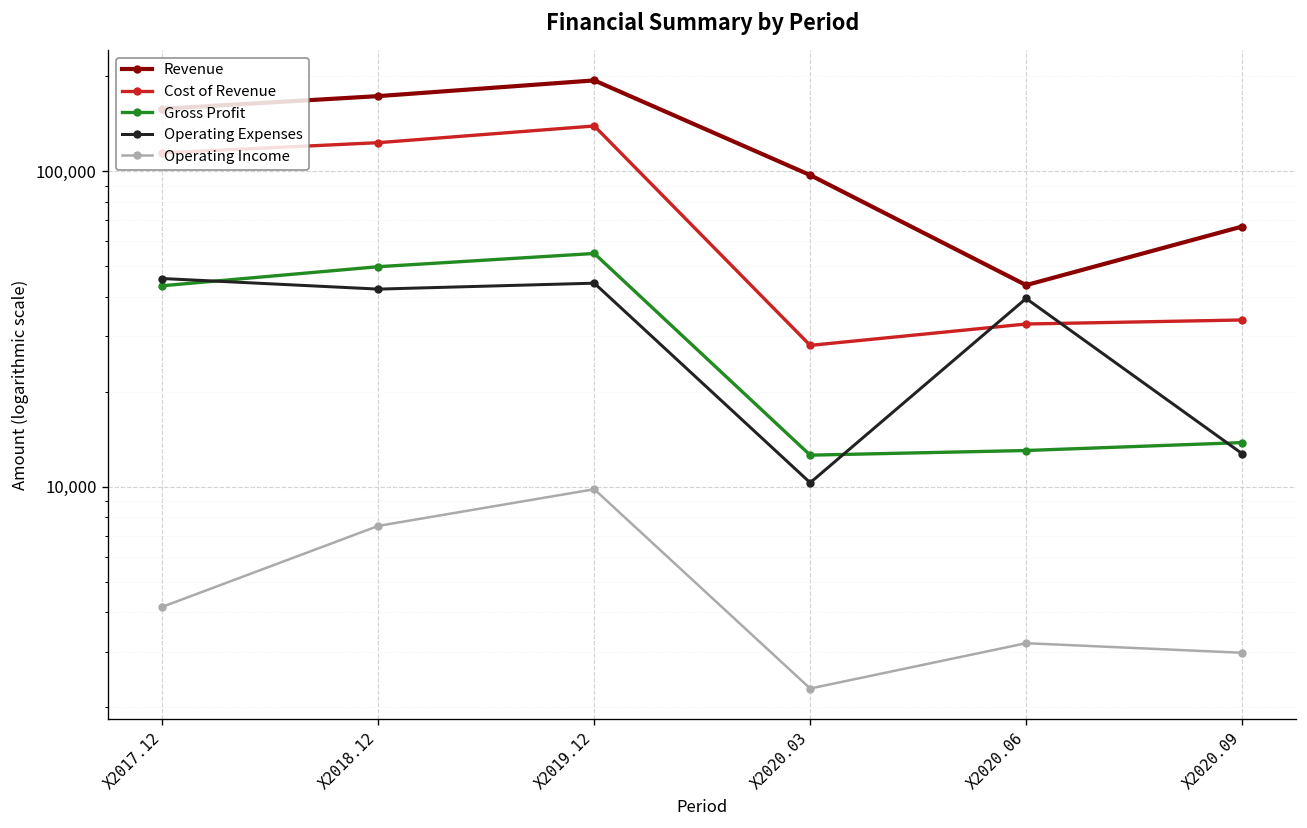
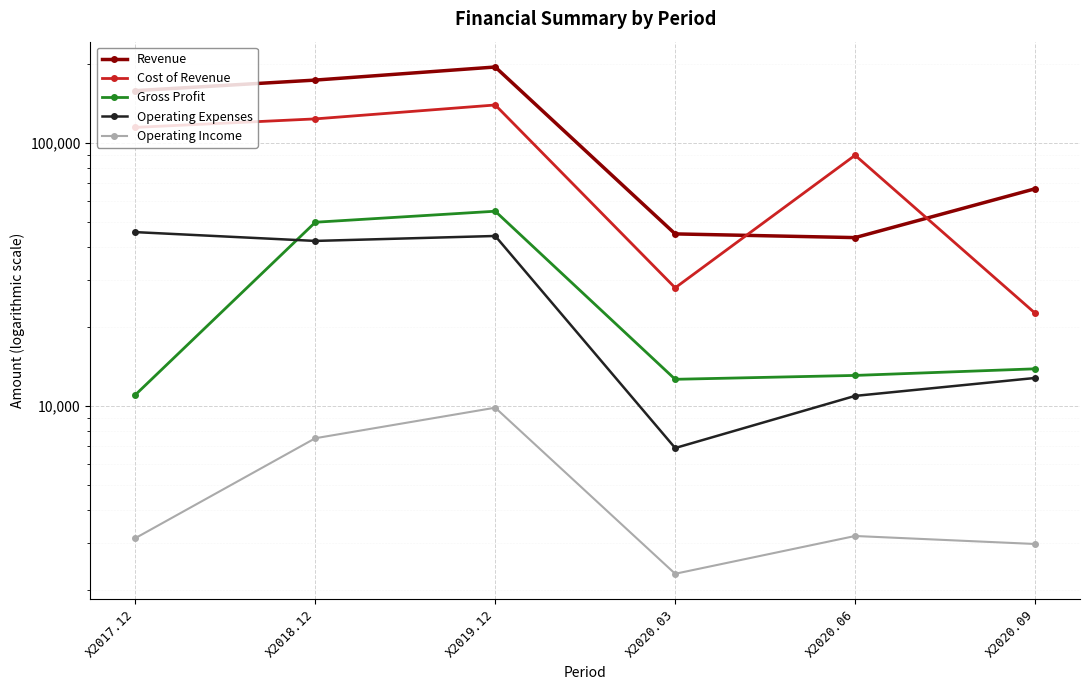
Gross Profit, X2017.12: 43,000 -> 11,000
Operating Income, X2017.12: 4,200 -> 3,100
Revenue, X2020.03: 97,000 -> 45,000
Operating Expenses, X2020.03: 10,300 -> 6,900
Cost of Revenue, X2020.06: 33,000 -> 90,000
Operating Expenses, X2020.06: 40,000 -> 10,900
Cost of Revenue, X2020.09: 34,000 -> 22,000
